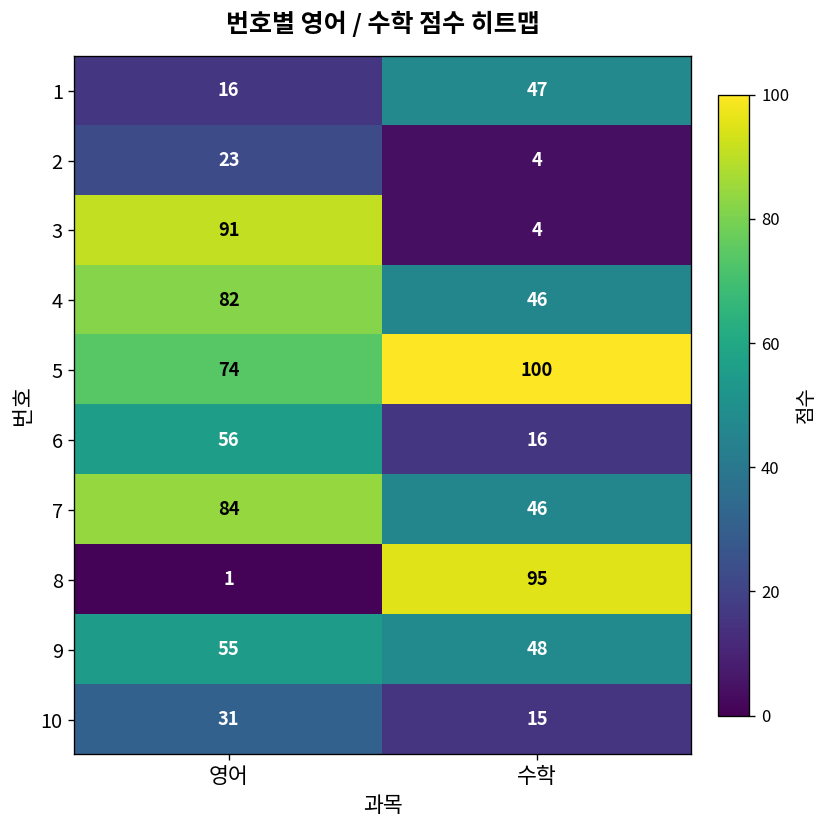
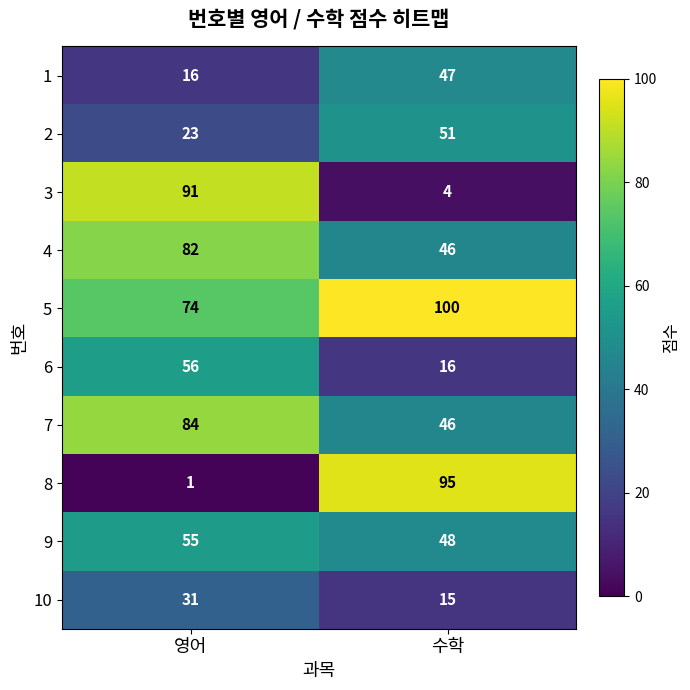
2, 수학: 4 -> 51
